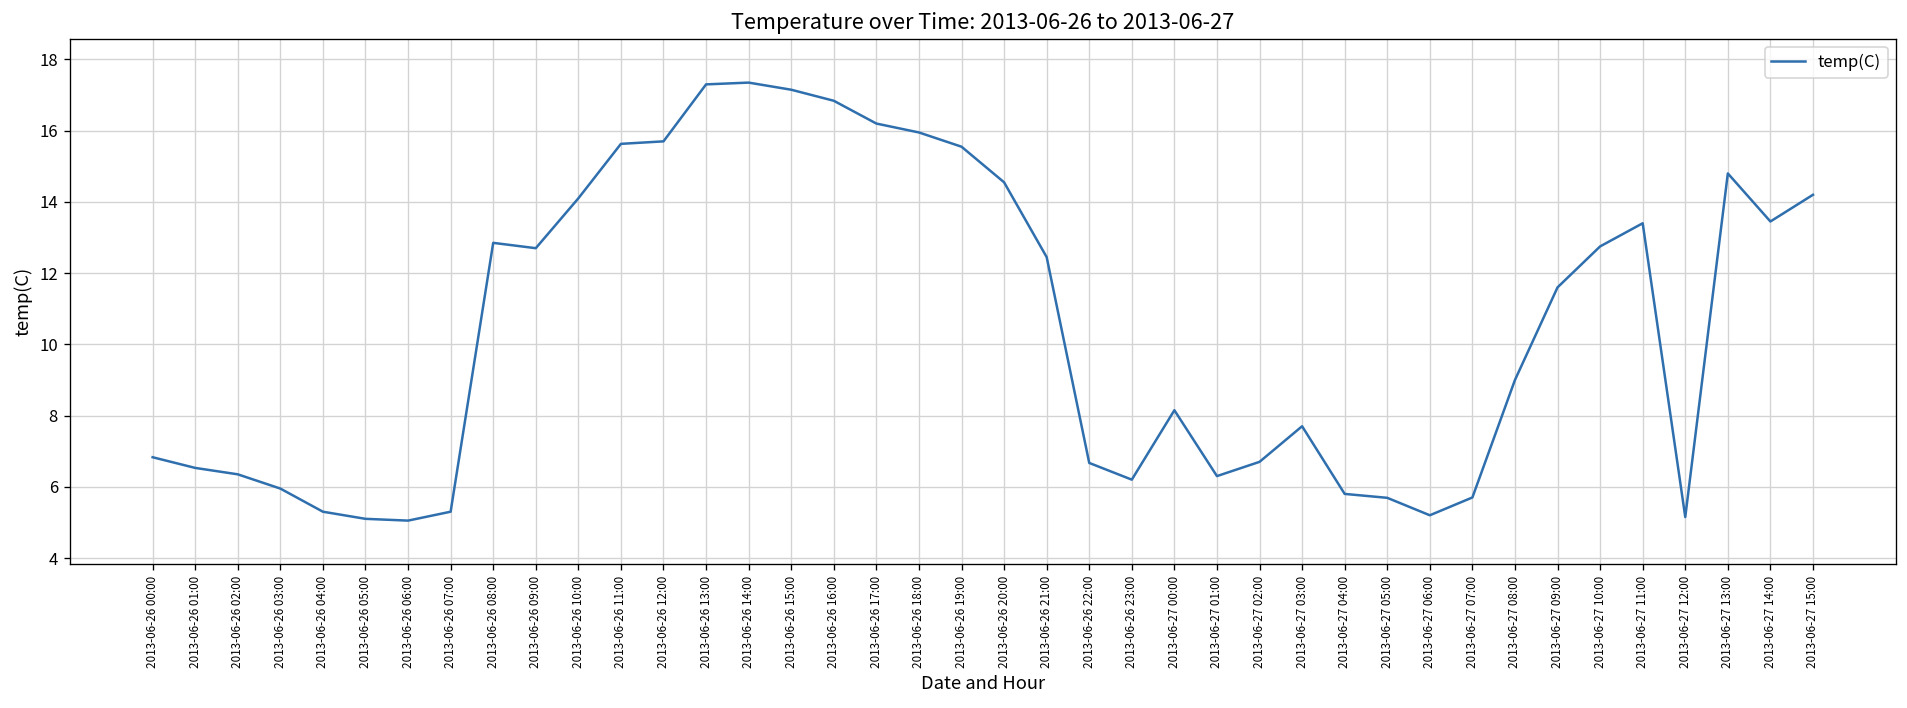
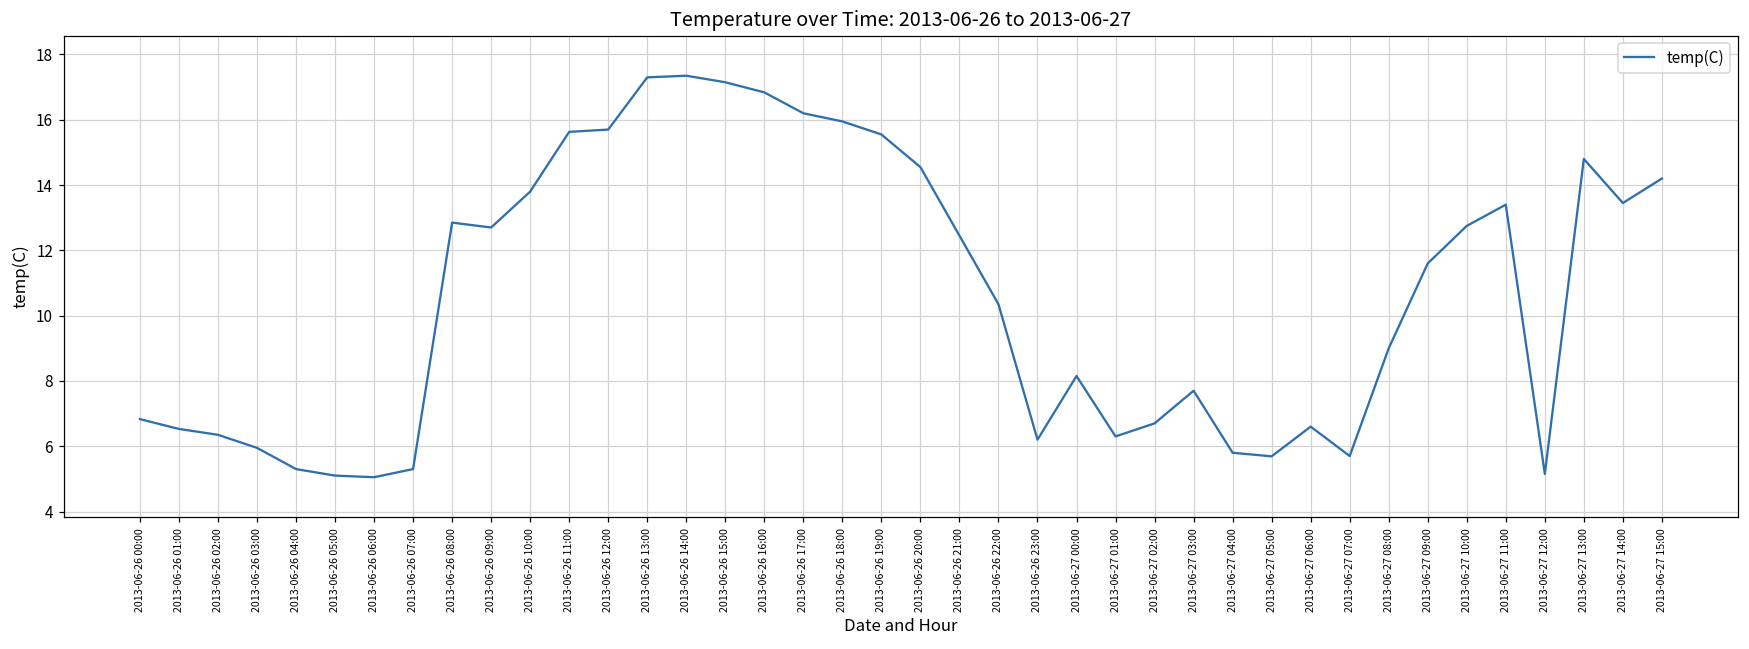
2013-06-26 10:00: 14.1 -> 13.8
2013-06-26 22:00: 6.7 -> 10.4
2013-06-27 06:00: 5.2 -> 6.6
